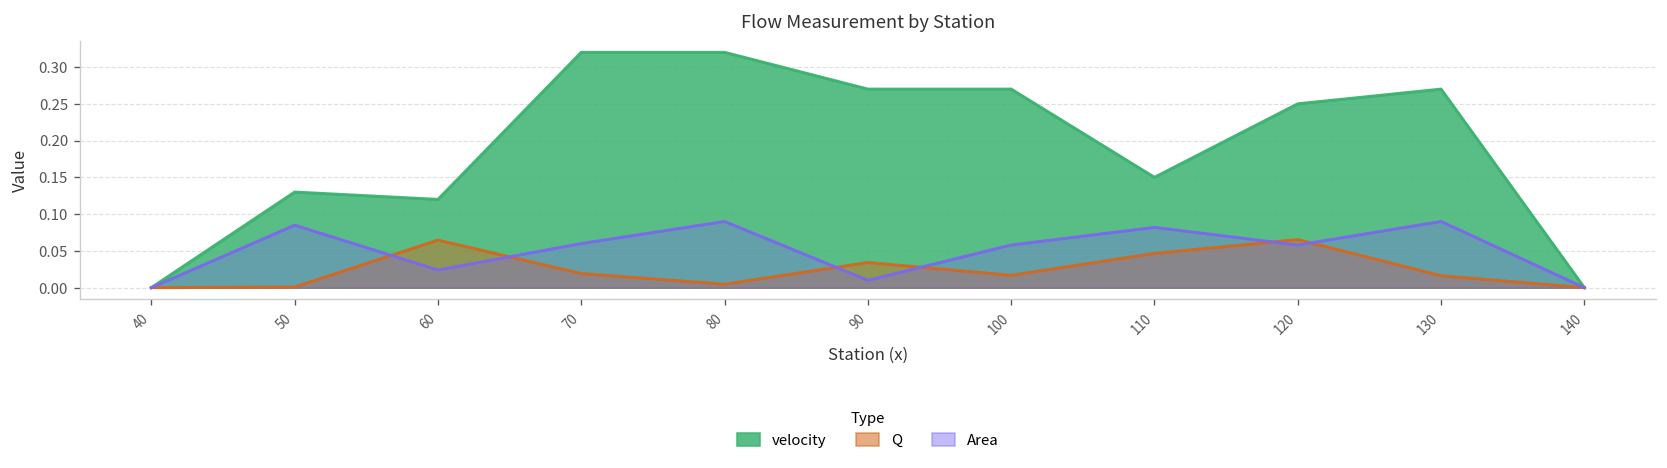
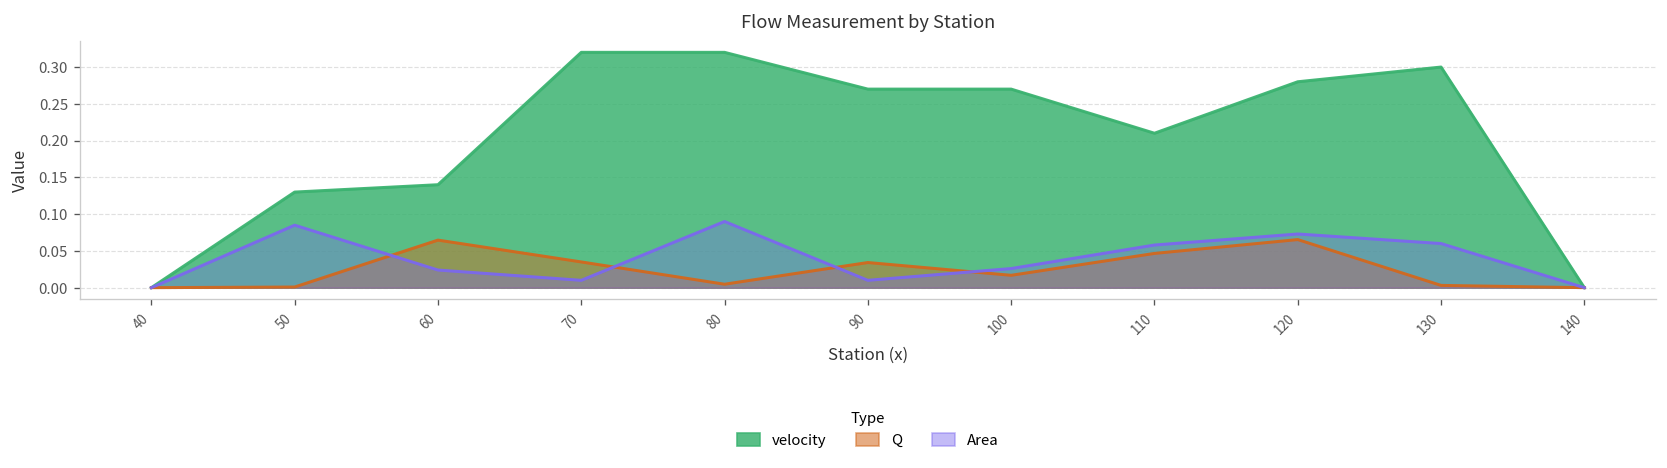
velocity, 60: 0.12 -> 0.14
Q, 70: 0.02 -> 0.04
Area, 70: 0.06 -> 0.01
Area, 100: 0.06 -> 0.03
velocity, 110: 0.15 -> 0.21
Area, 110: 0.08 -> 0.06
velocity, 120: 0.25 -> 0.28
Area, 120: 0.06 -> 0.07
velocity, 130: 0.27 -> 0.30
Q, 130: 0.02 -> 0.00
Area, 130: 0.09 -> 0.06
